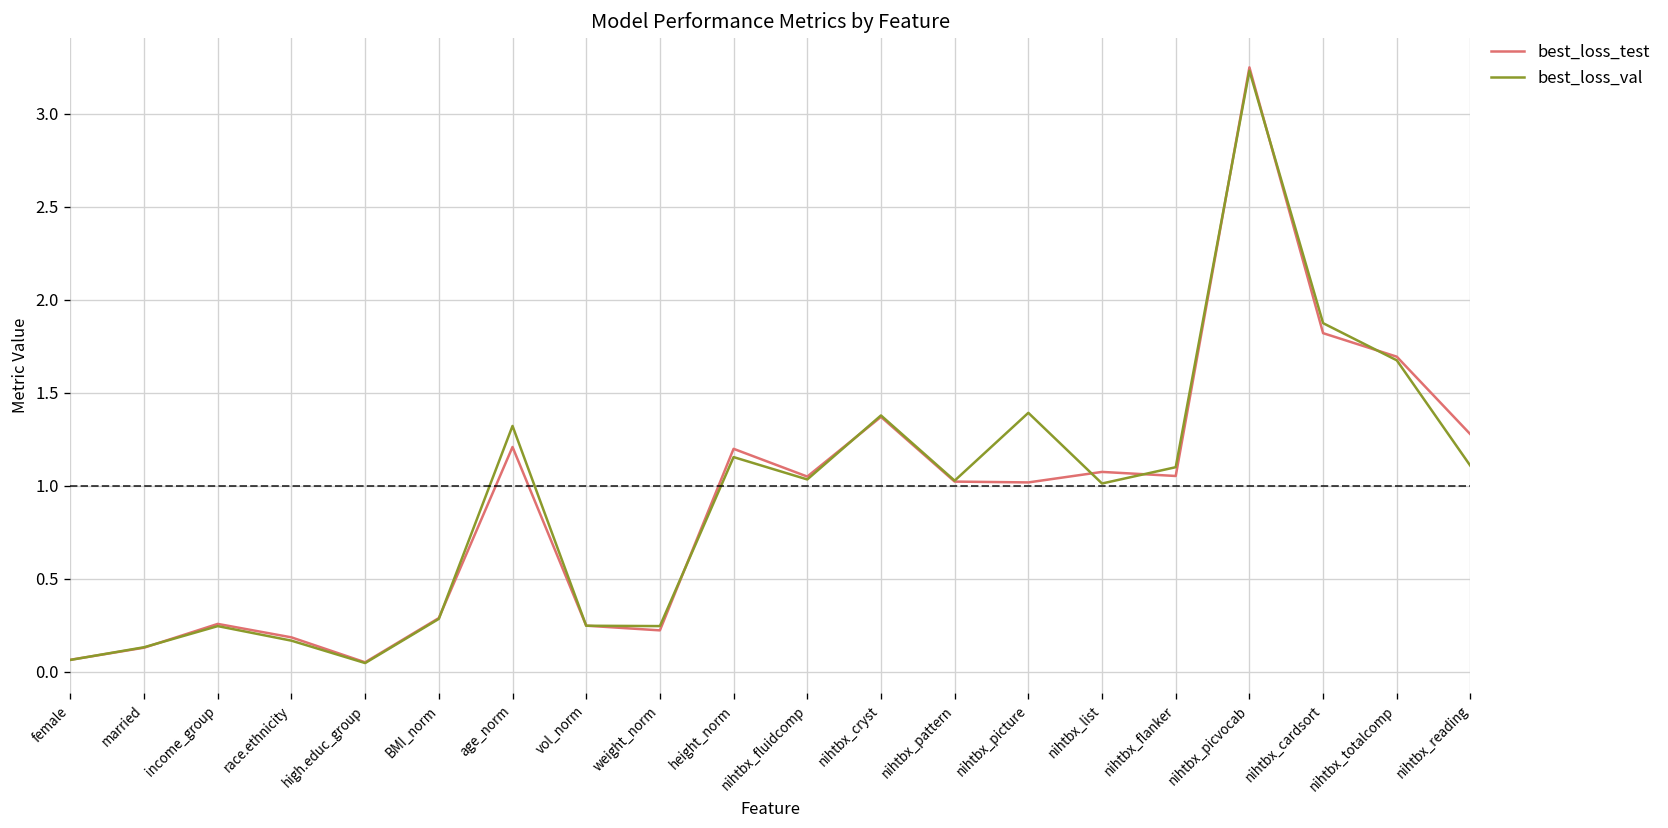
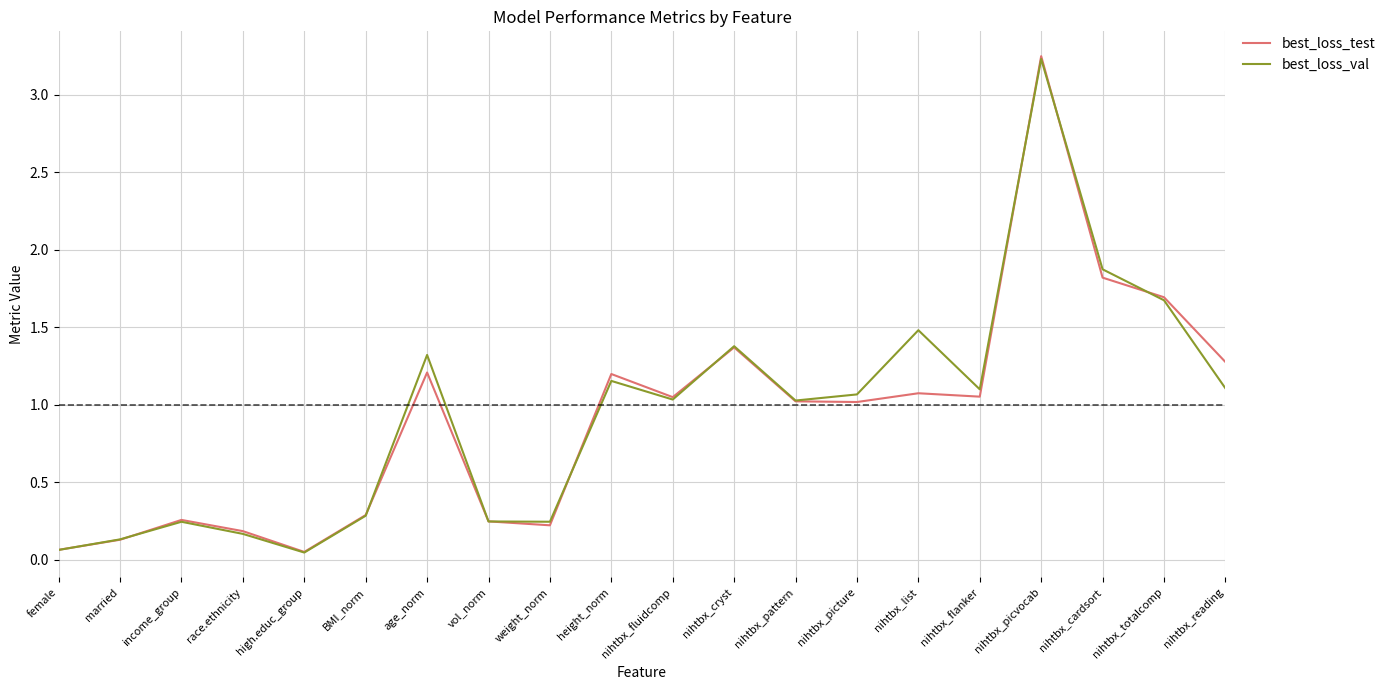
best_loss_val, nihtbx_picture: 1.39 -> 1.07
best_loss_val, nihtbx_list: 1.01 -> 1.48
